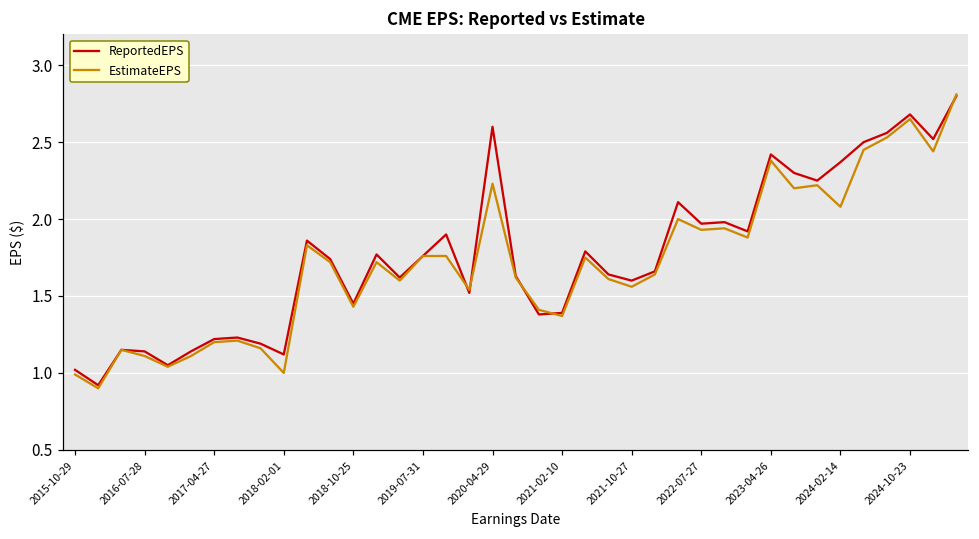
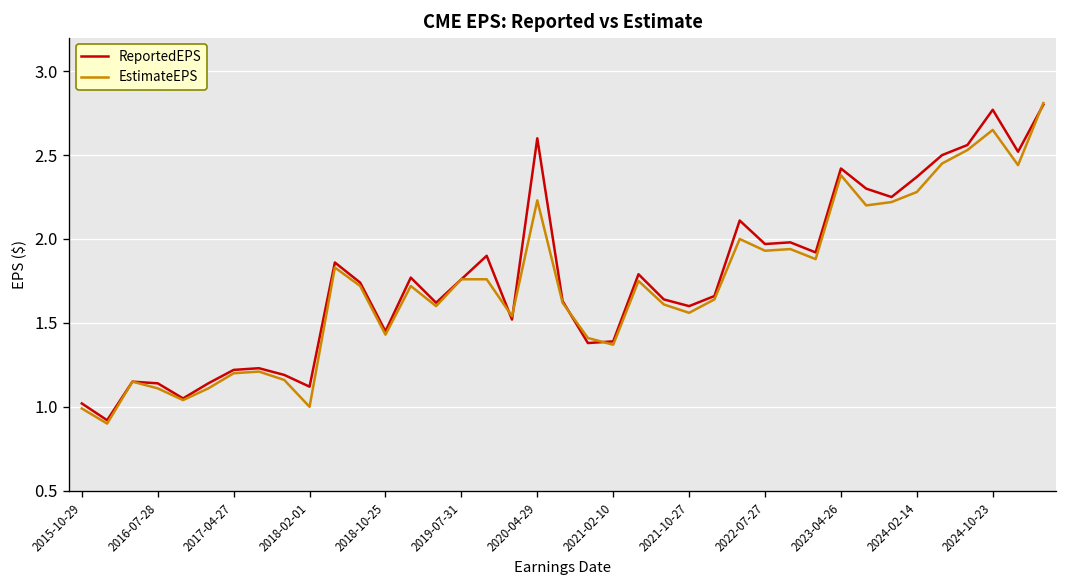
EstimateEPS, 2024-02-14: 2.08 -> 2.28
ReportedEPS, 2024-10-23: 2.68 -> 2.77
